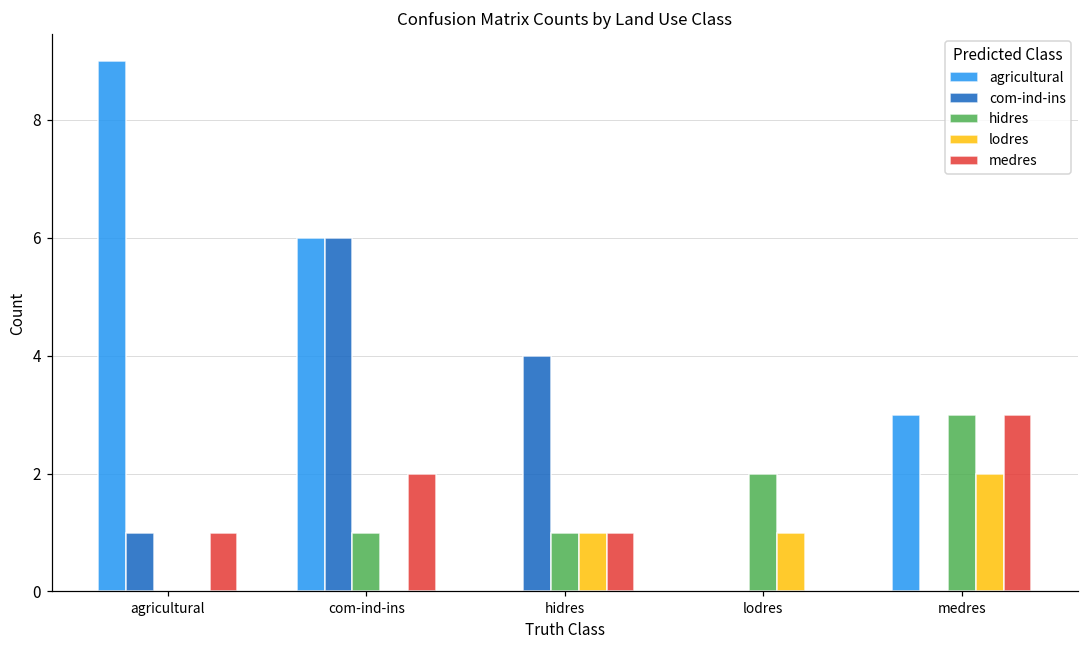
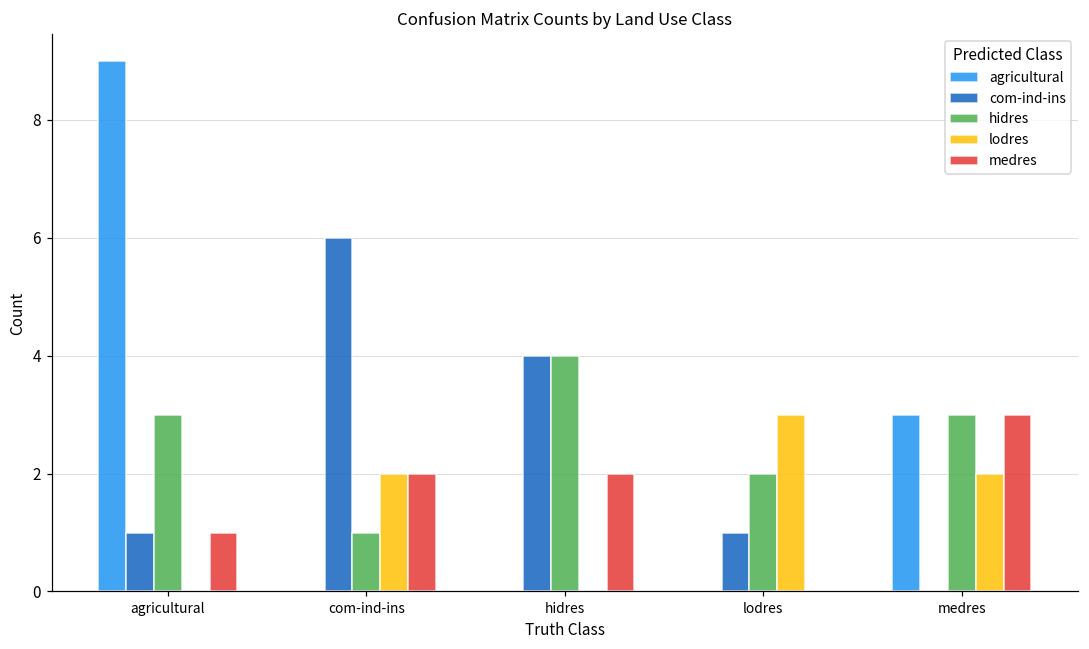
hidres, agricultural: 0 -> 3
agricultural, com-ind-ins: 6 -> 0
lodres, com-ind-ins: 0 -> 2
hidres, hidres: 1 -> 4
lodres, hidres: 1 -> 0
medres, hidres: 1 -> 2
com-ind-ins, lodres: 0 -> 1
lodres, lodres: 1 -> 3
